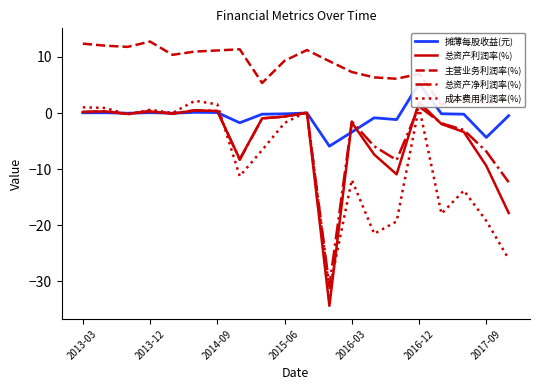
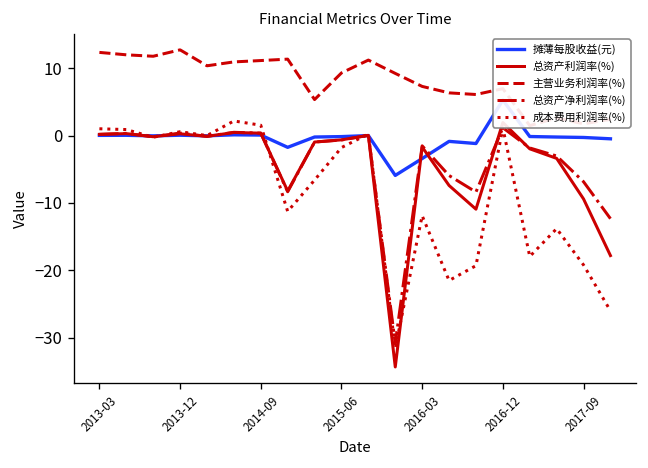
摊薄每股收益(元), 2017-09: -4 -> 0
